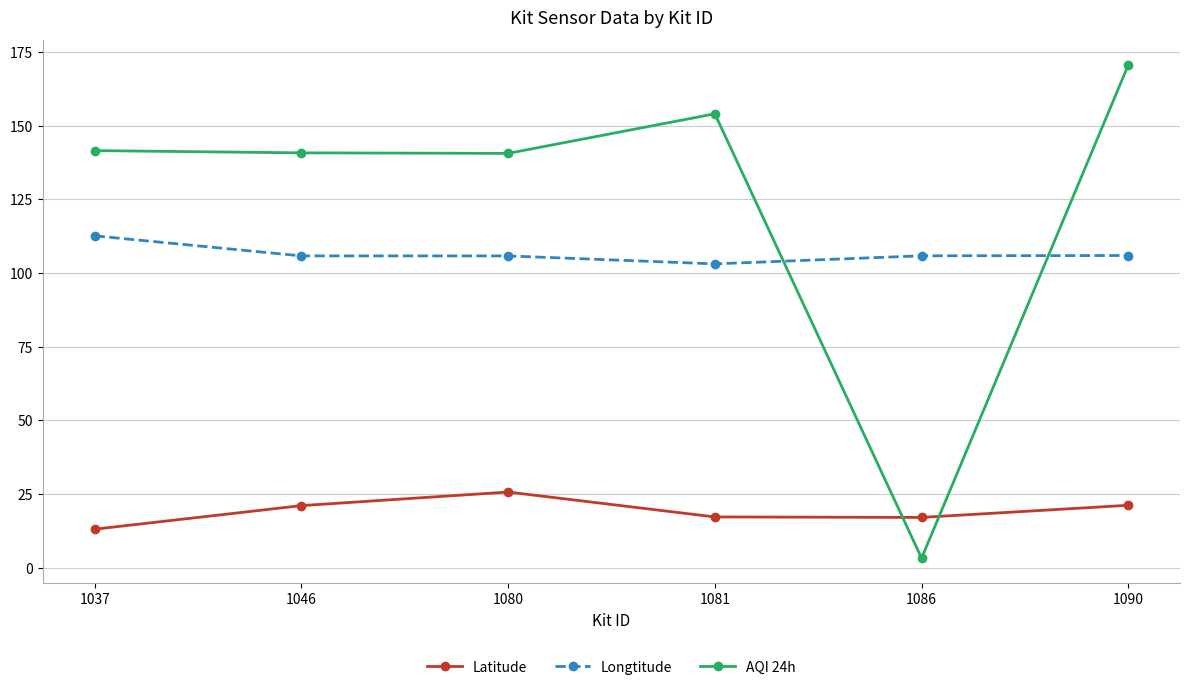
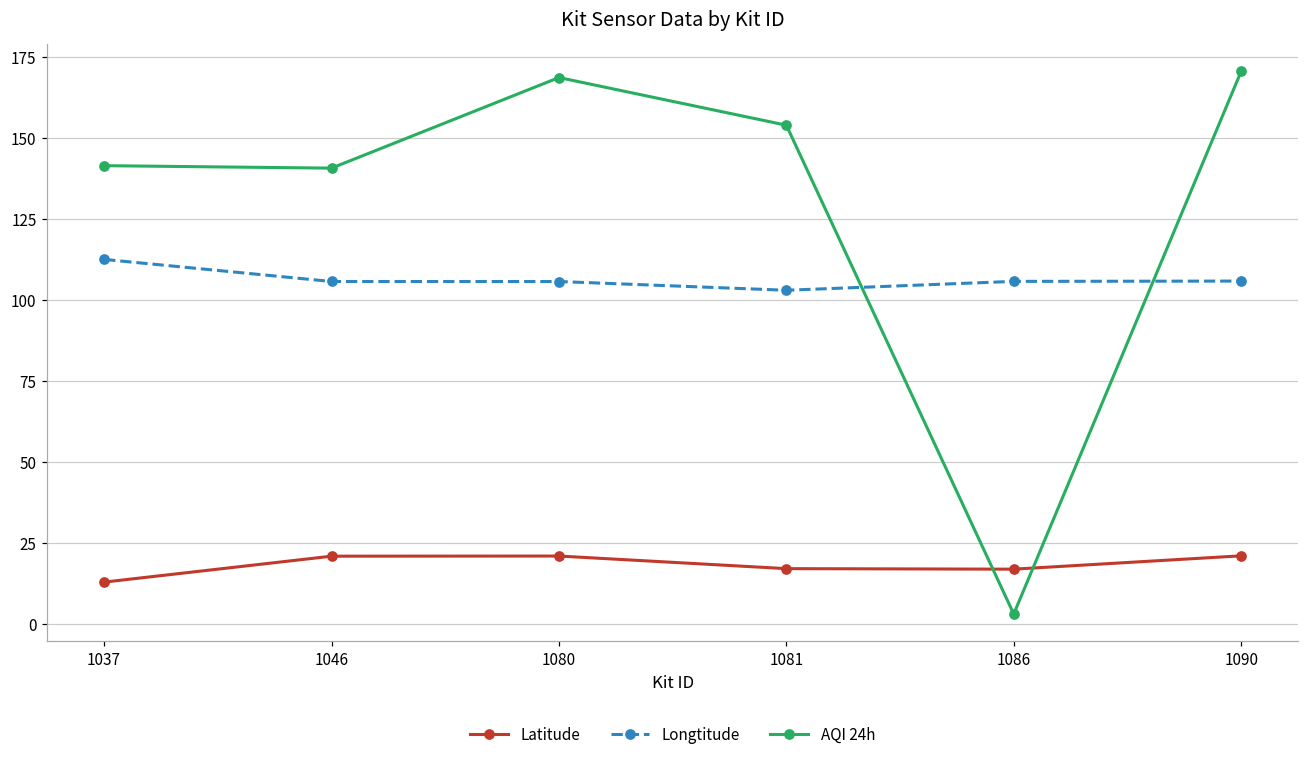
Latitude, 1080: 26 -> 21
AQI 24h, 1080: 141 -> 169
